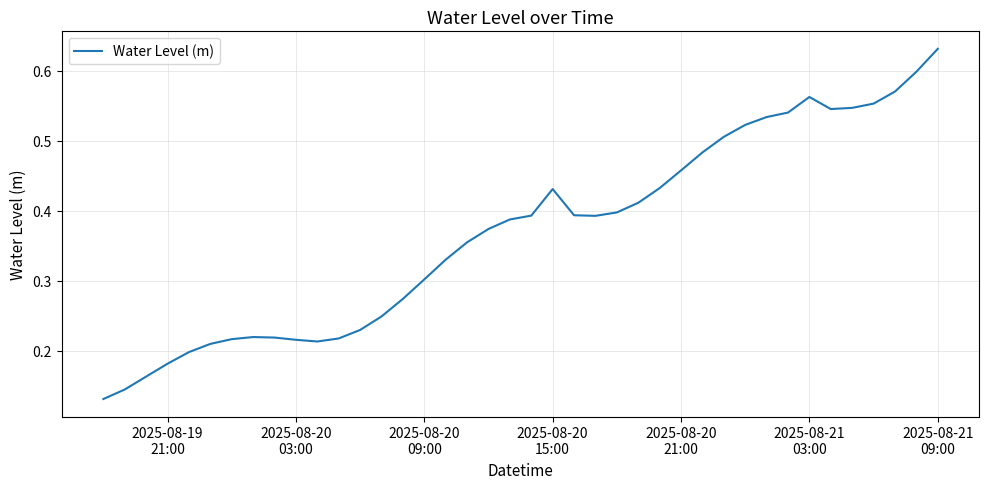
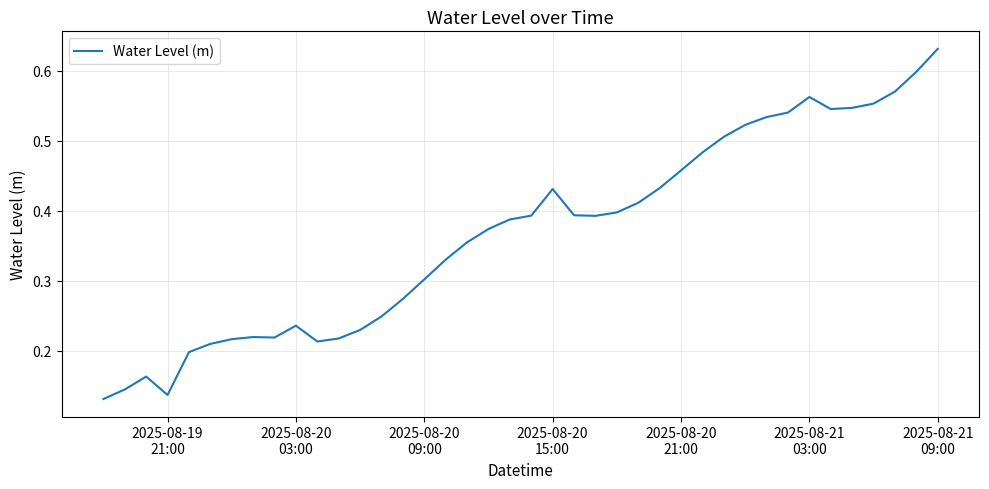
2025-08-19 21:00: 0.18 -> 0.14
2025-08-20 03:00: 0.22 -> 0.24
